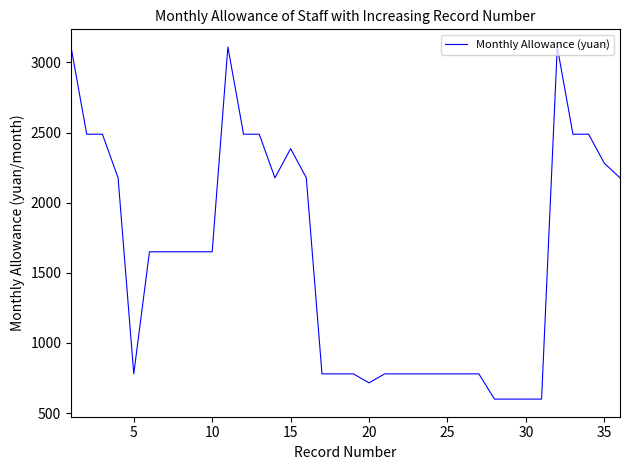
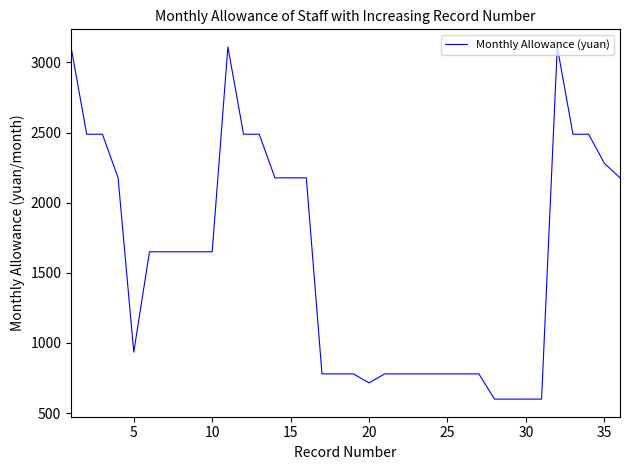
5: 780 -> 940
15: 2390 -> 2180
